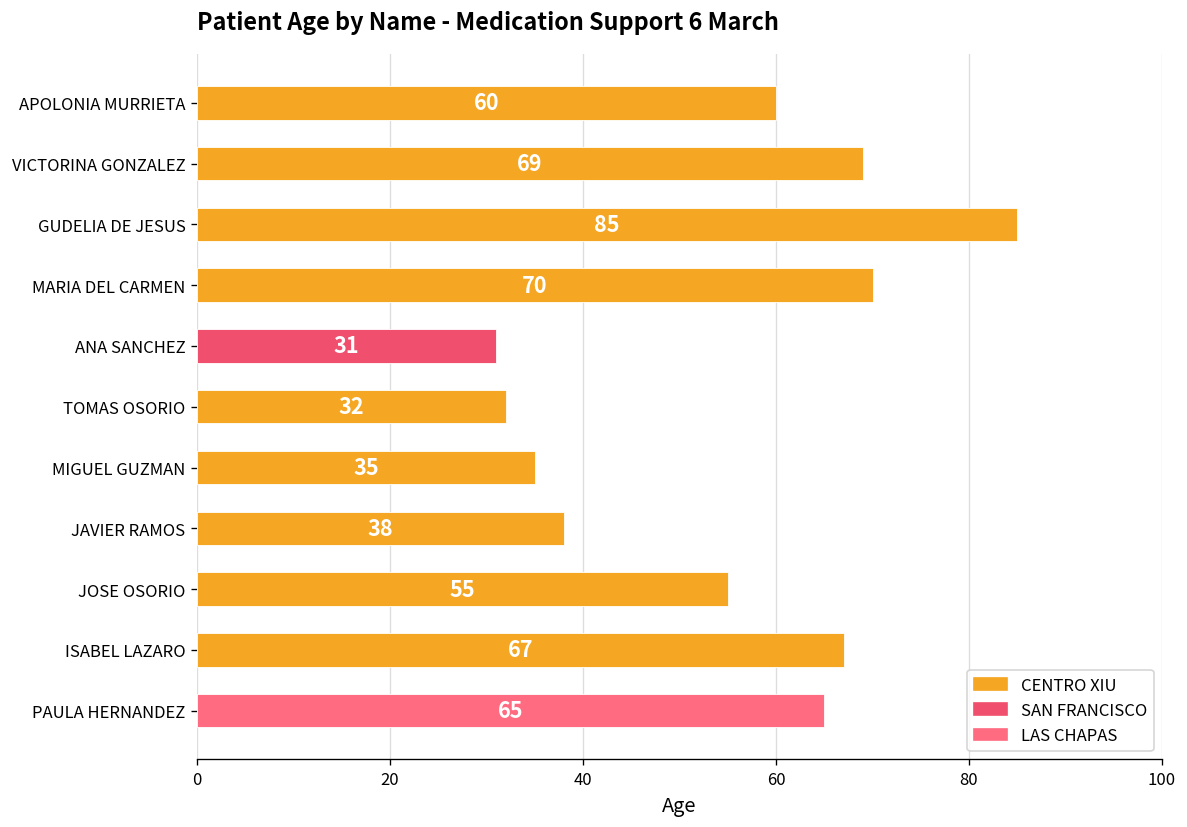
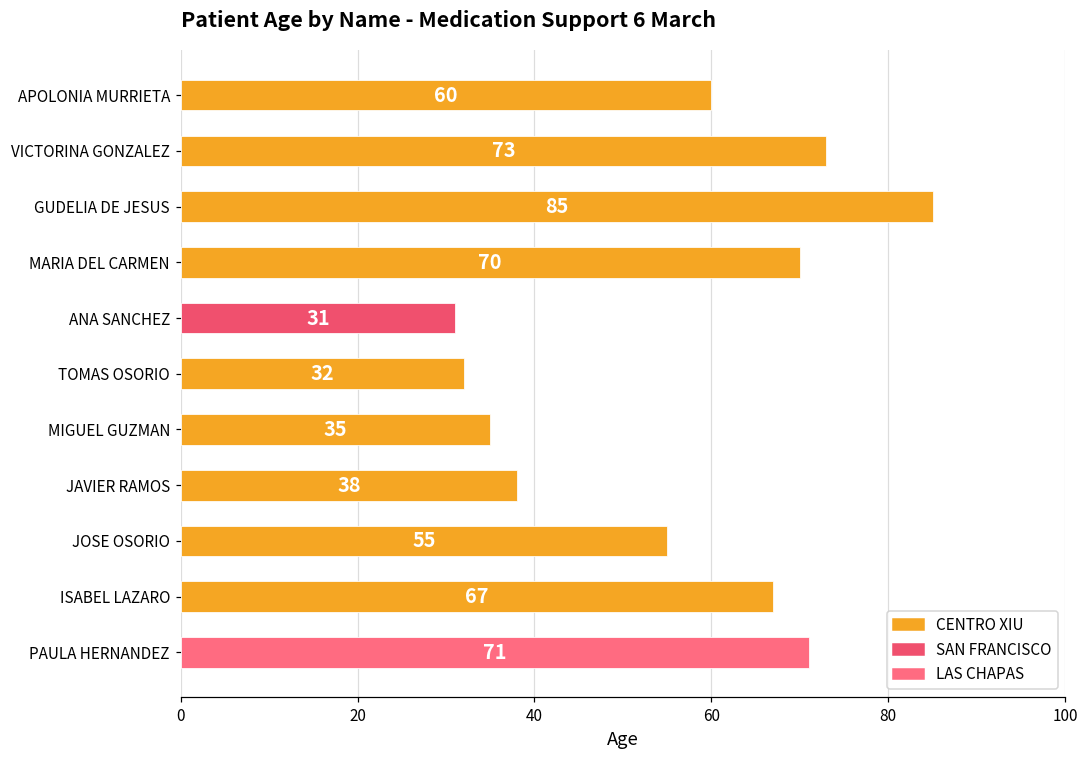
VICTORINA GONZALEZ: 69 -> 73
PAULA HERNANDEZ: 65 -> 71
